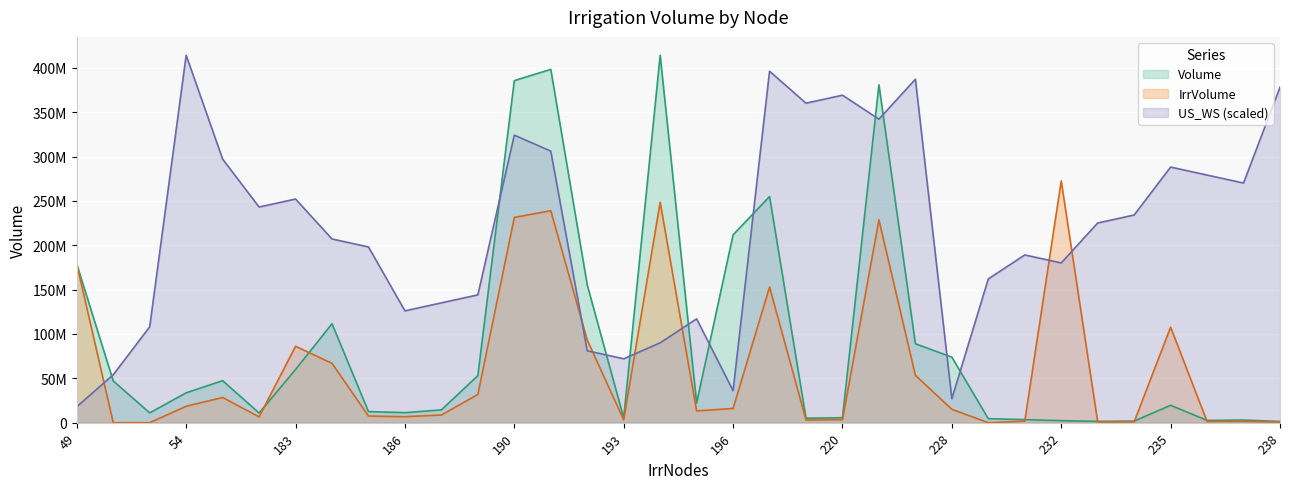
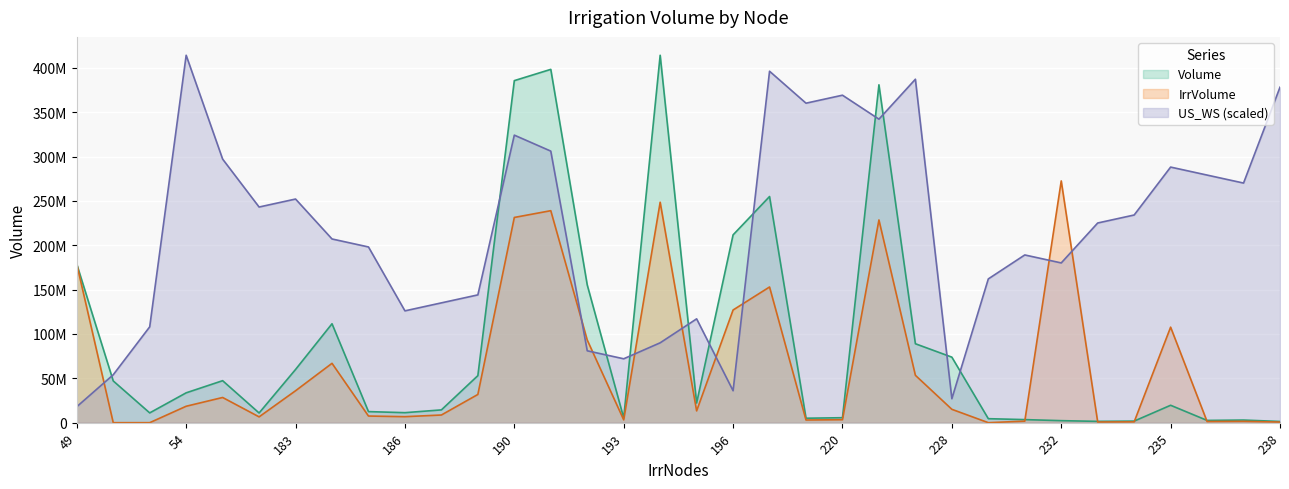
IrrVolume, 183: 90000000 -> 40000000
IrrVolume, 196: 20000000 -> 130000000
